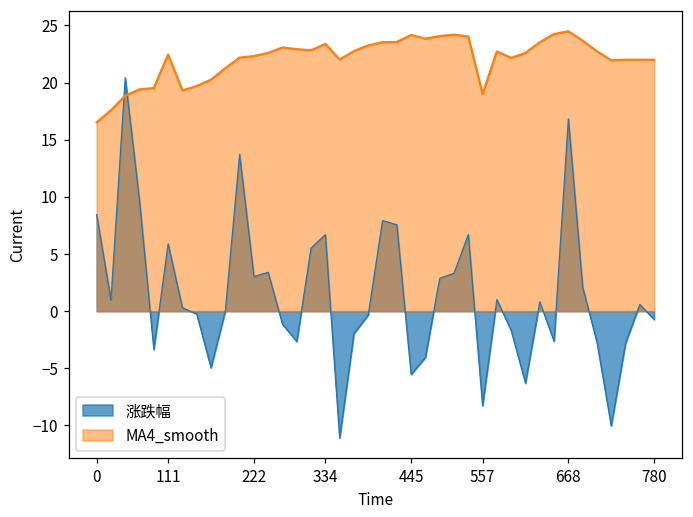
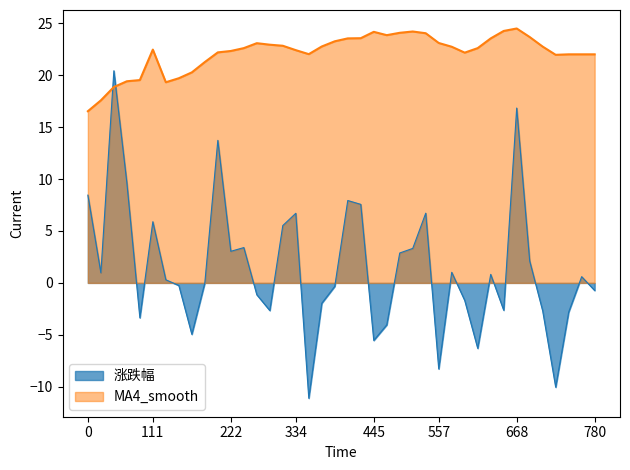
MA4_smooth, 334: 23.4 -> 22.4
MA4_smooth, 557: 19.0 -> 23.1
